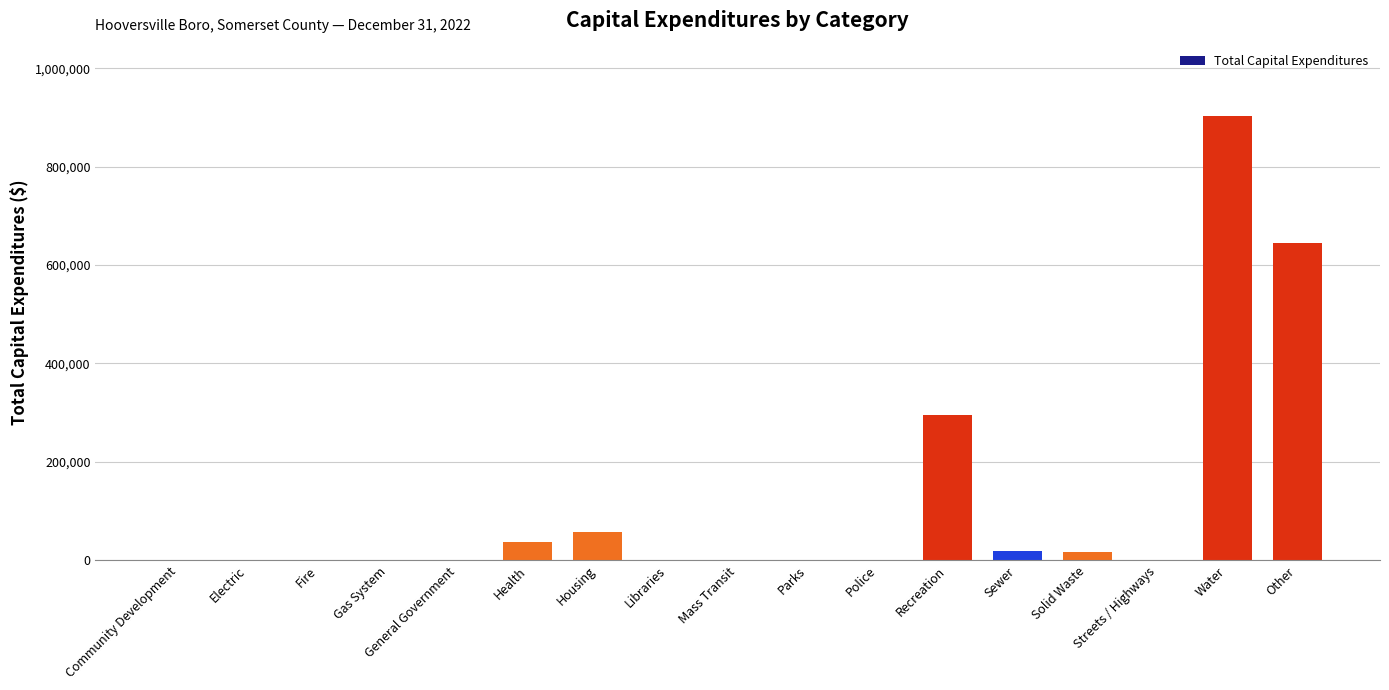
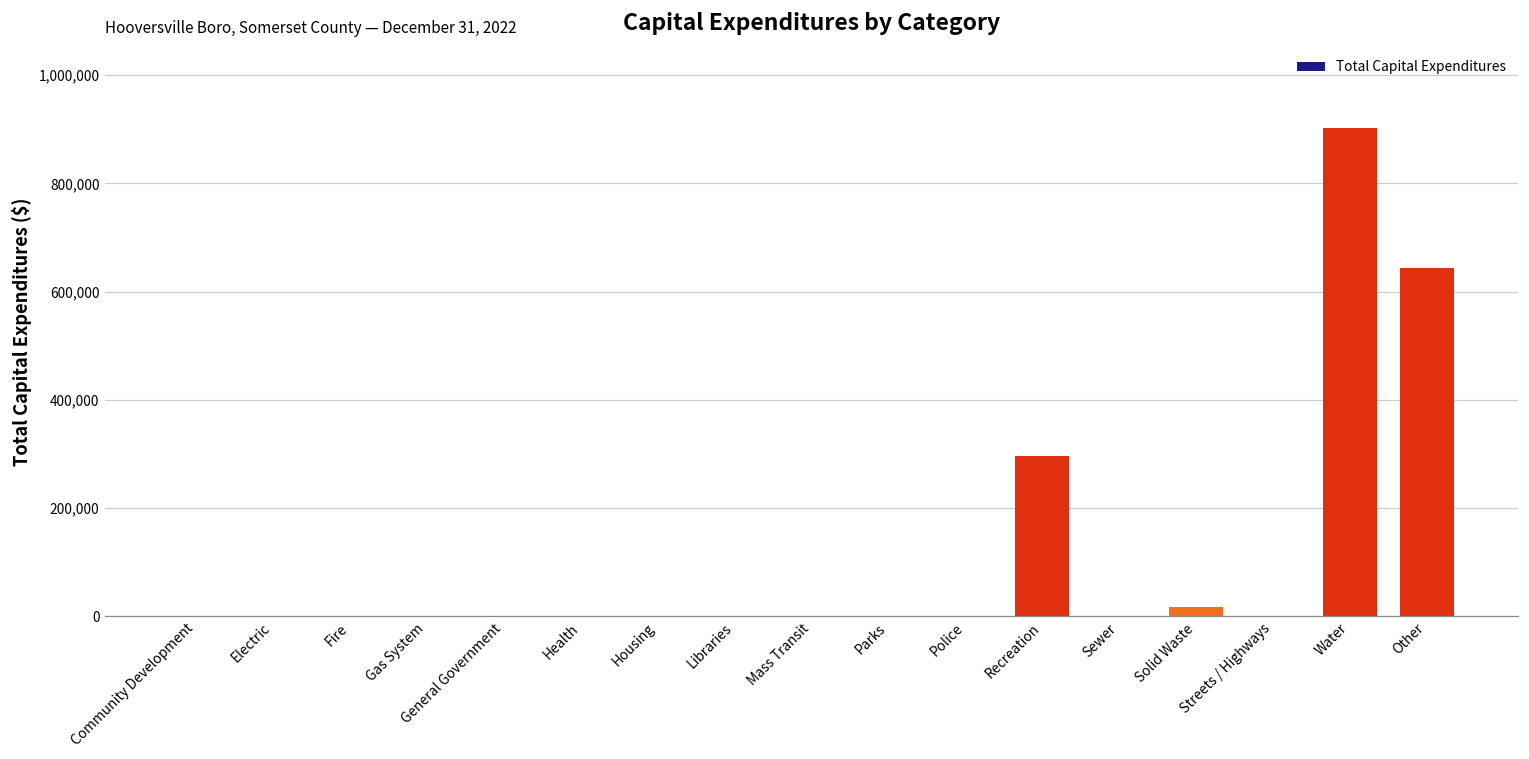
Health: 40,000 -> 0
Housing: 60,000 -> 0
Sewer: 20,000 -> 0
